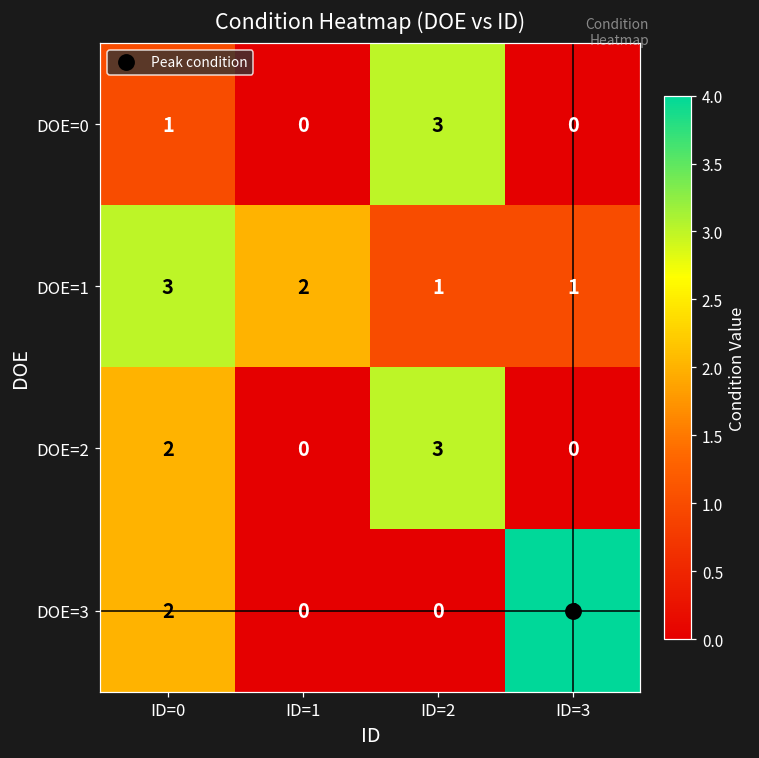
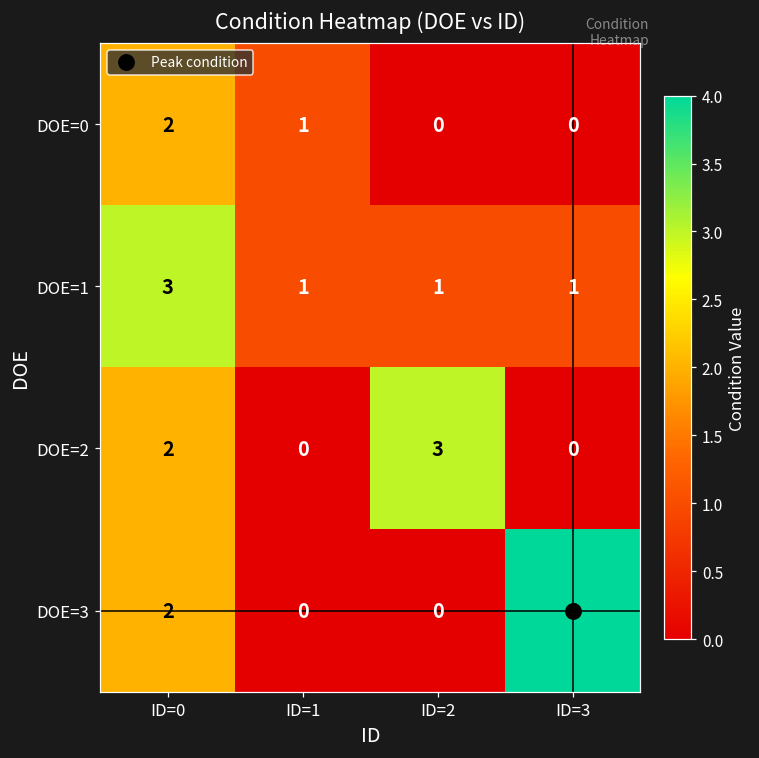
DOE=0, ID=0: 1 -> 2
DOE=0, ID=1: 0 -> 1
DOE=0, ID=2: 3 -> 0
DOE=1, ID=1: 2 -> 1
